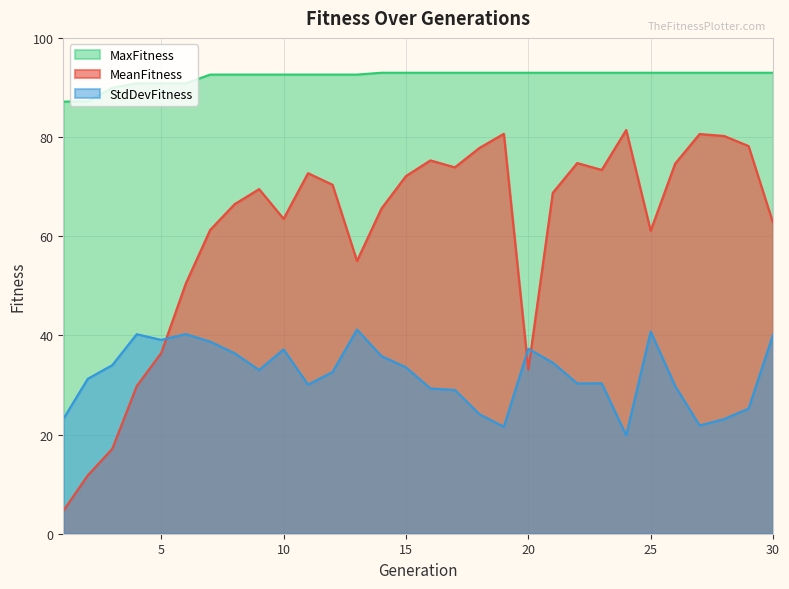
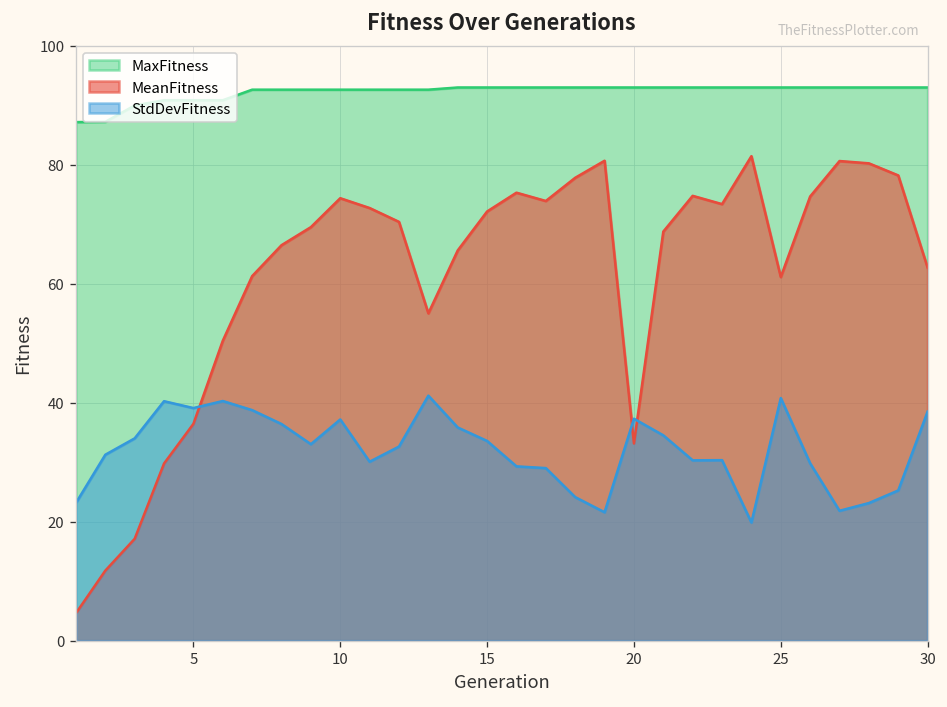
MeanFitness, 10: 64 -> 74
StdDevFitness, 30: 40 -> 39
